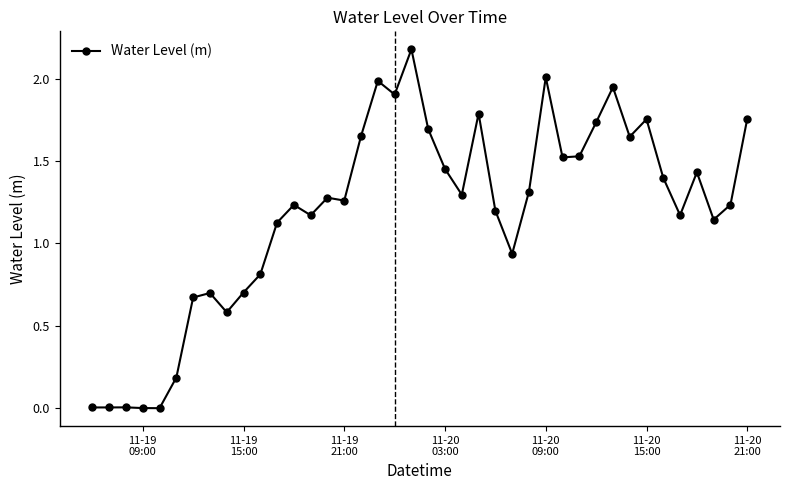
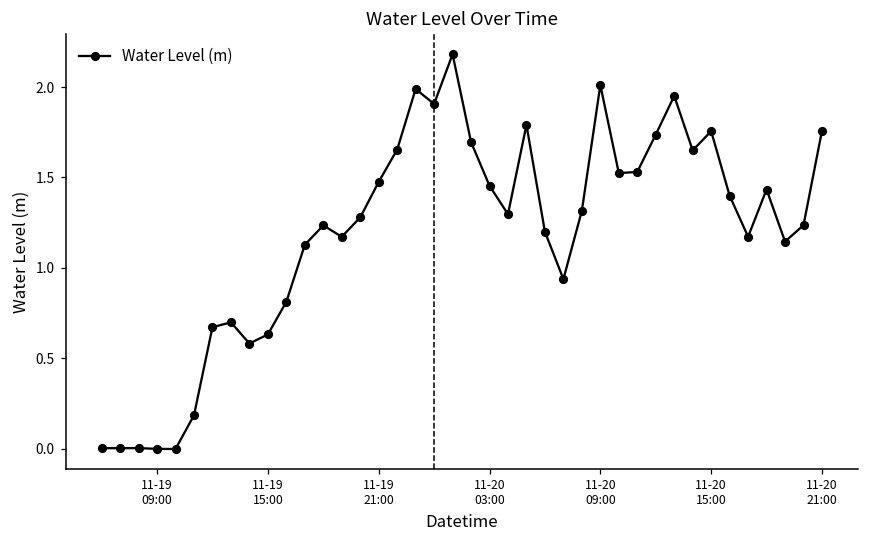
11-19 15:00: 0.70 -> 0.63
11-19 21:00: 1.26 -> 1.48
